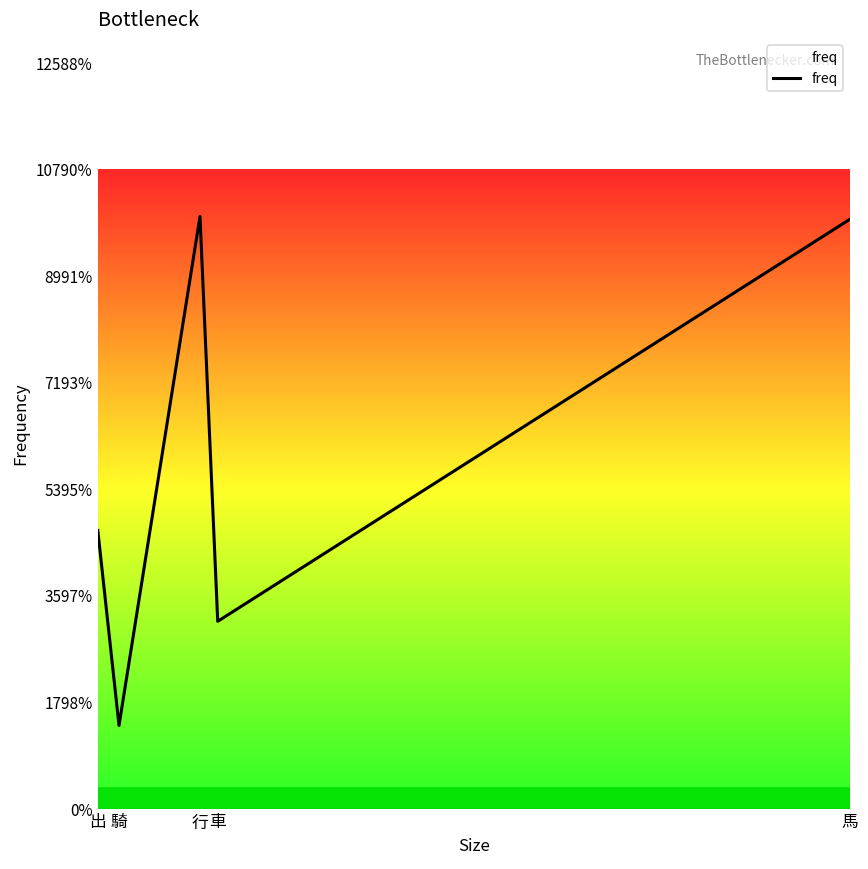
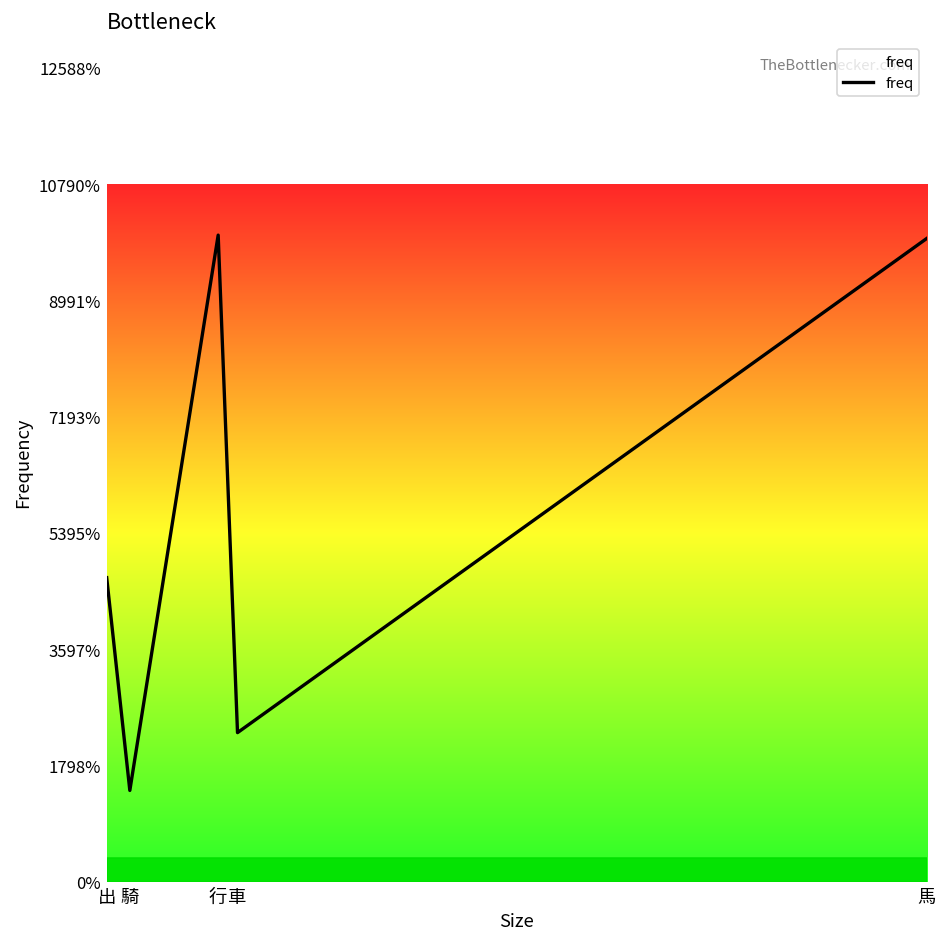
車: 3200% -> 2300%
